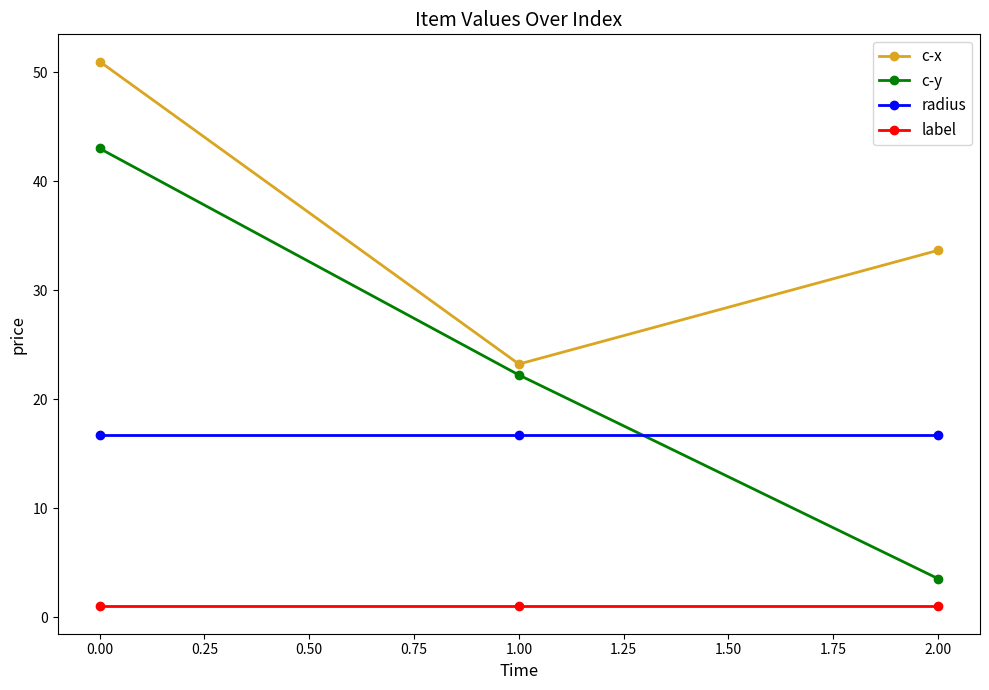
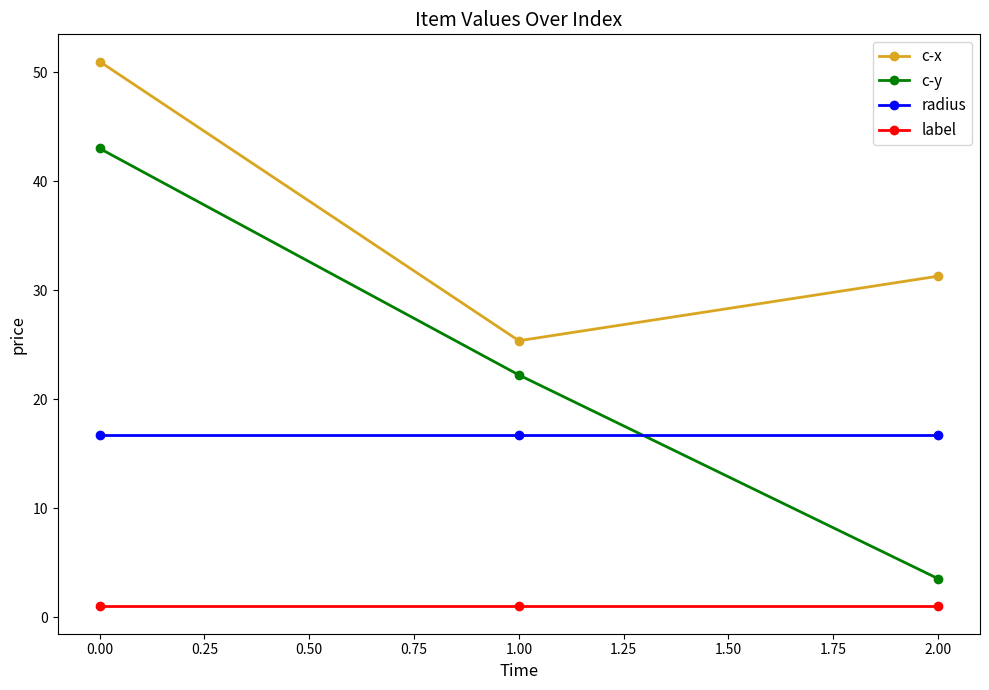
c-x, 1.00: 23.2 -> 25.4
c-x, 2.00: 33.7 -> 31.3
